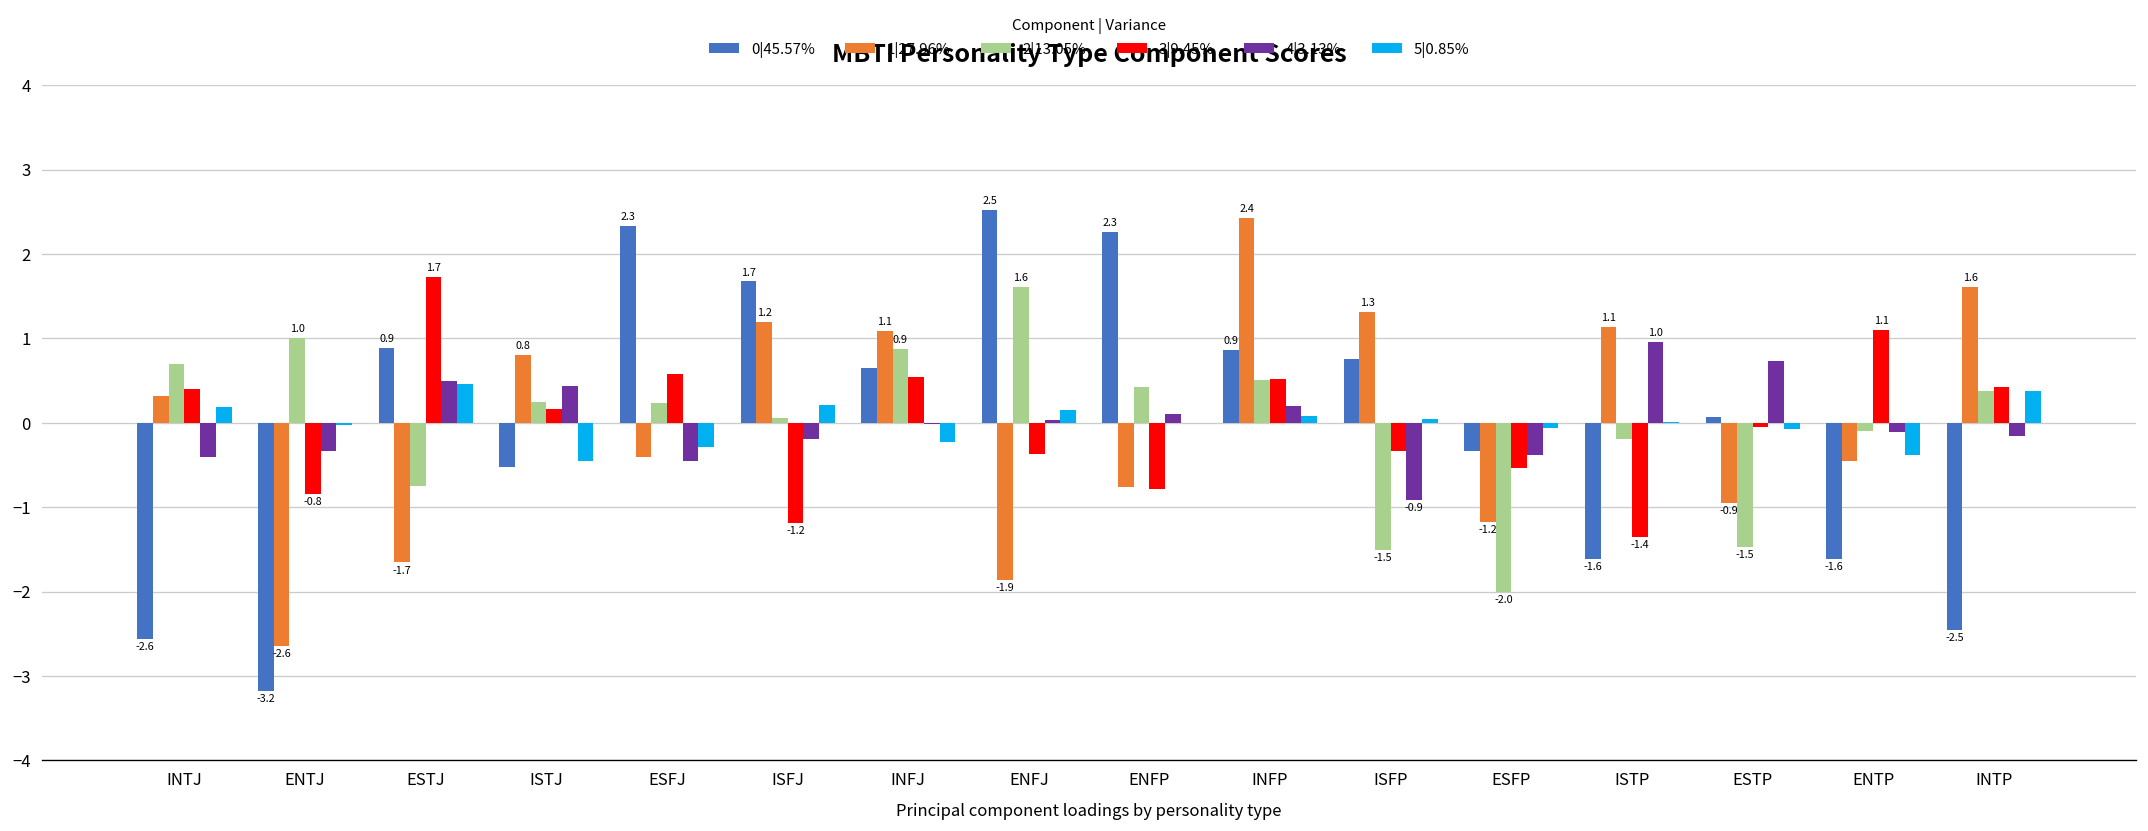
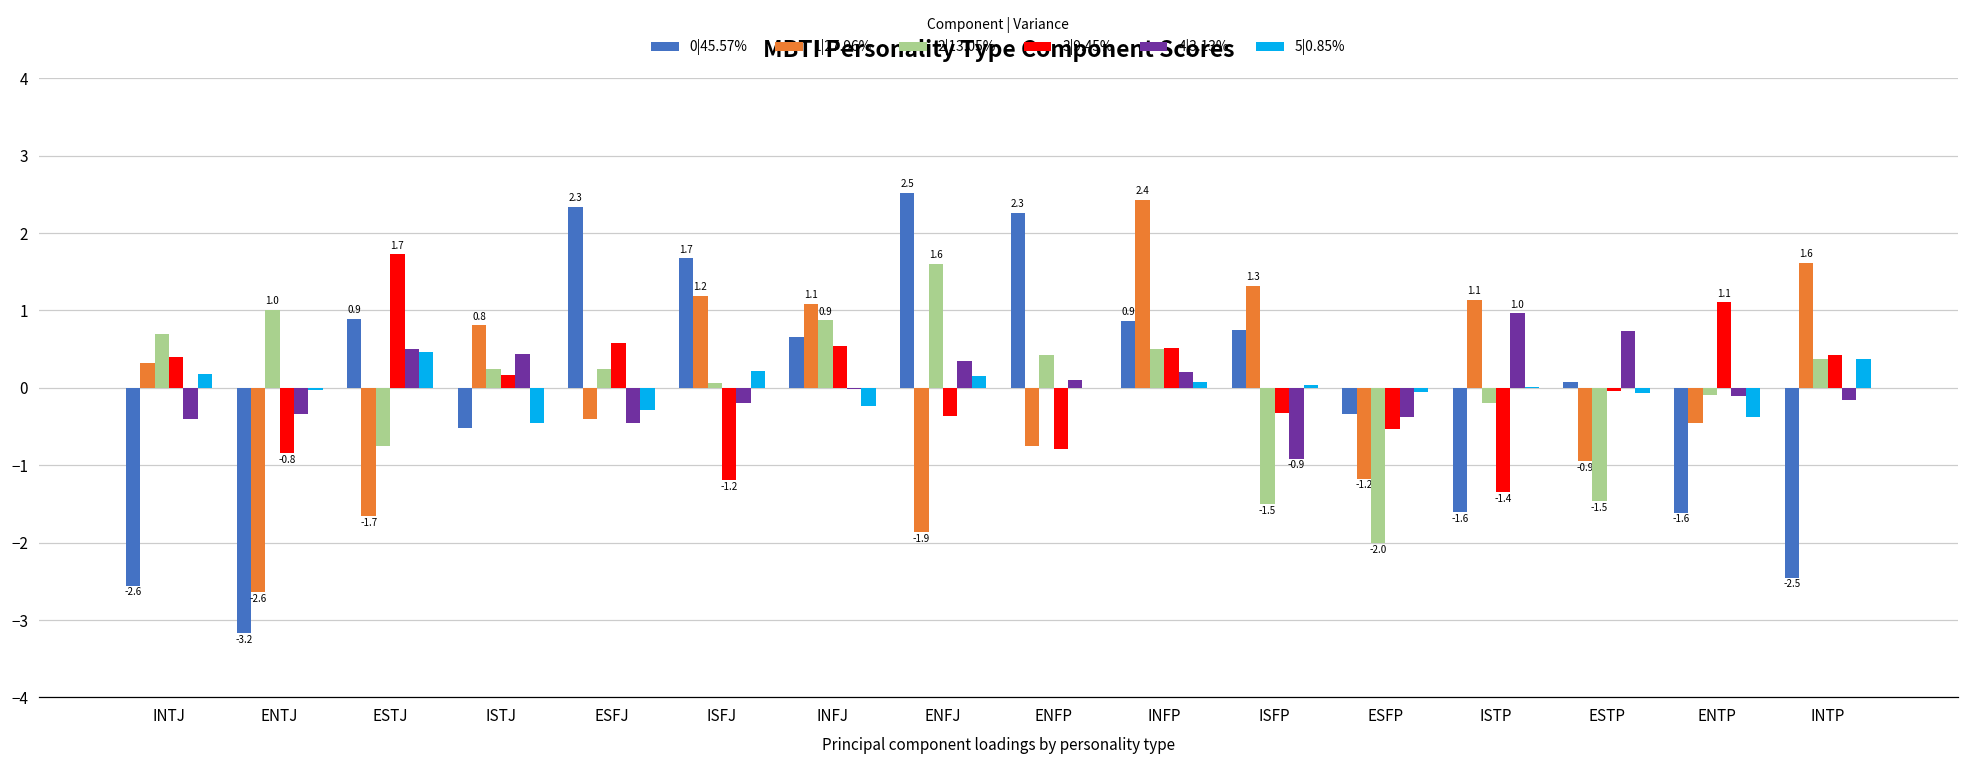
4|3.13%, ENFJ: 0.0 -> 0.3
